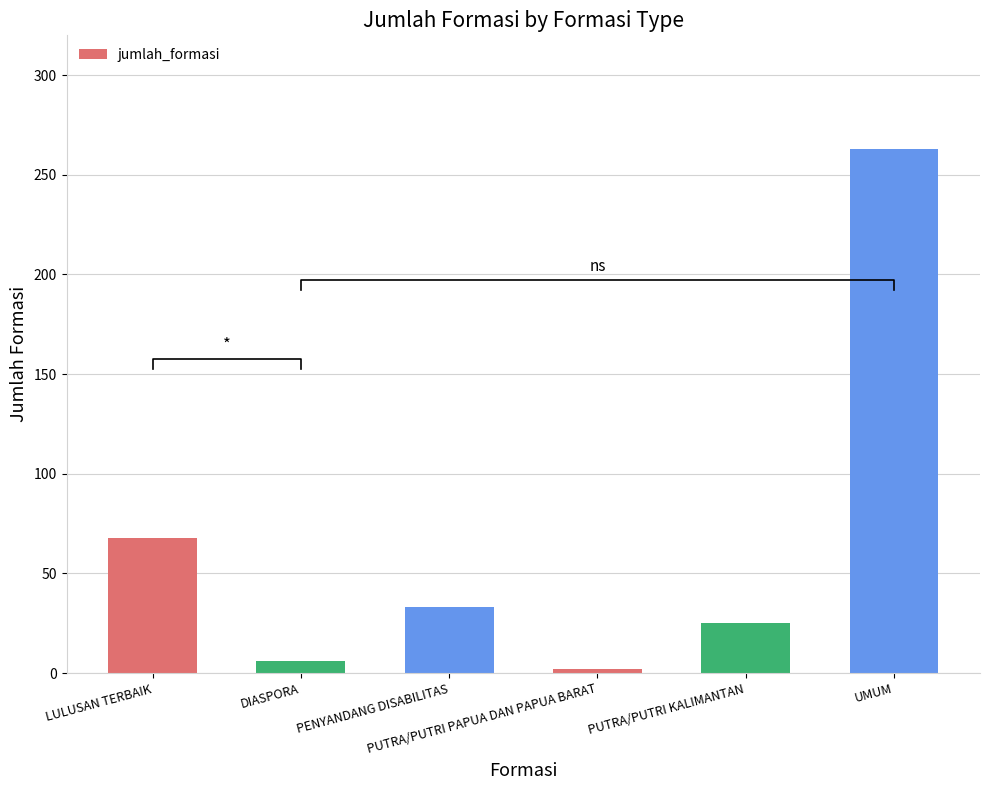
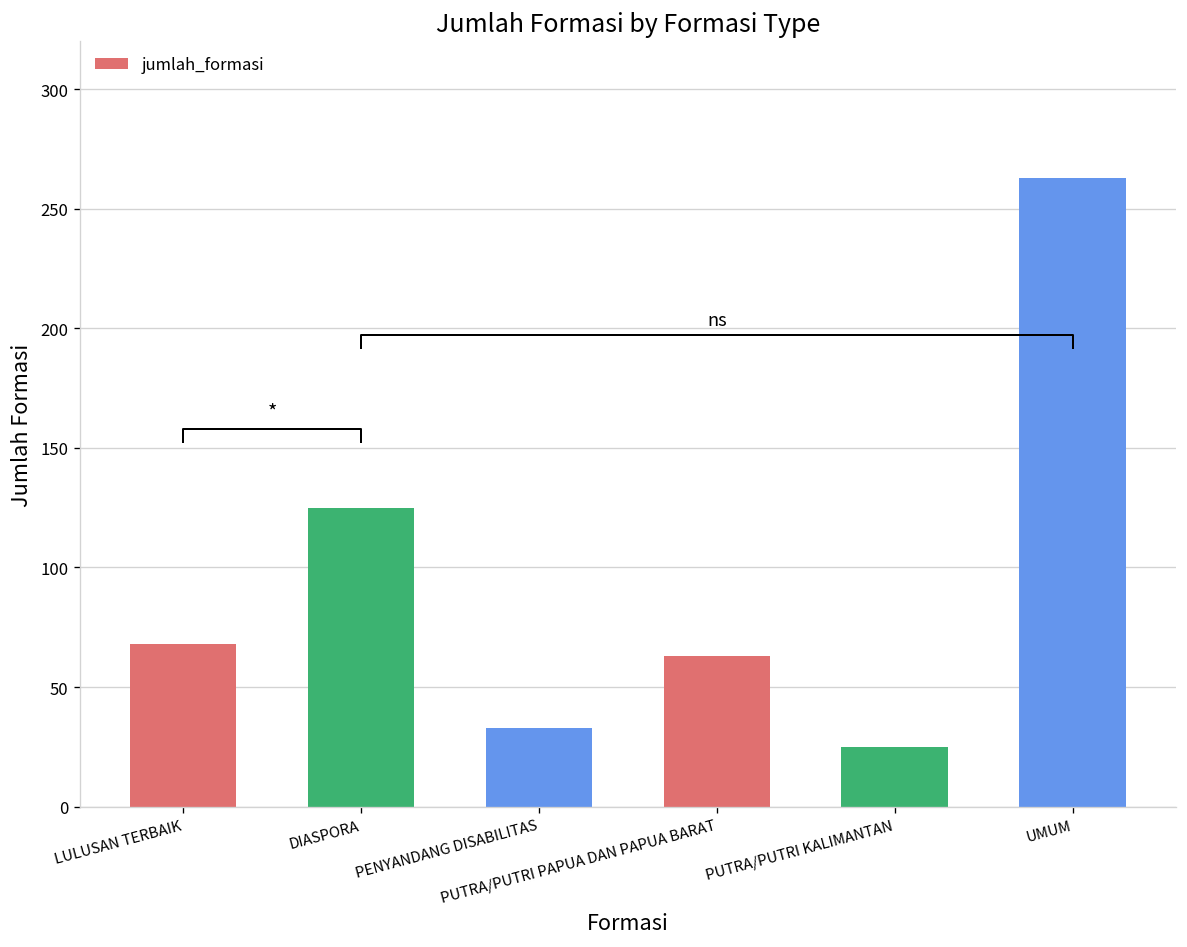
jumlah_formasi, DIASPORA: 6 -> 125
jumlah_formasi, PUTRA/PUTRI PAPUA DAN PAPUA BARAT: 2 -> 63
